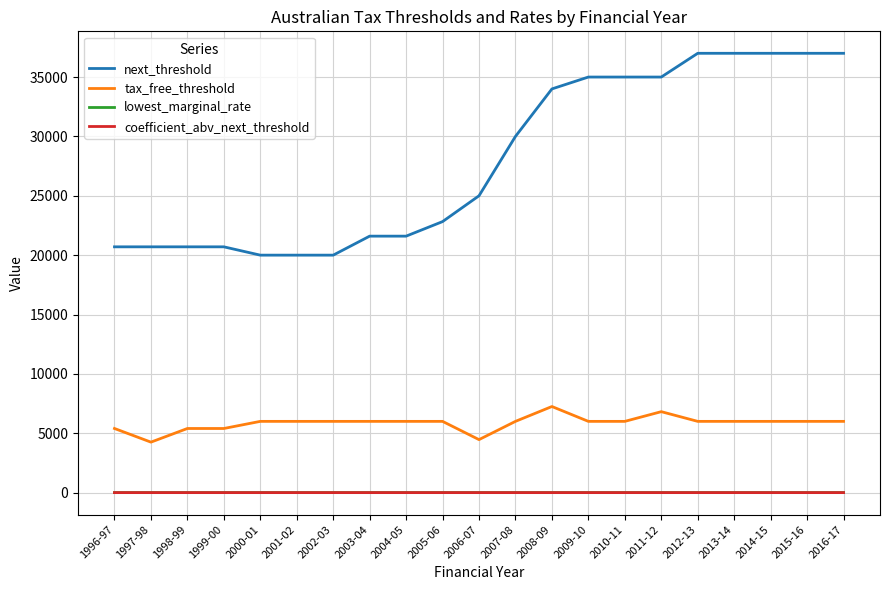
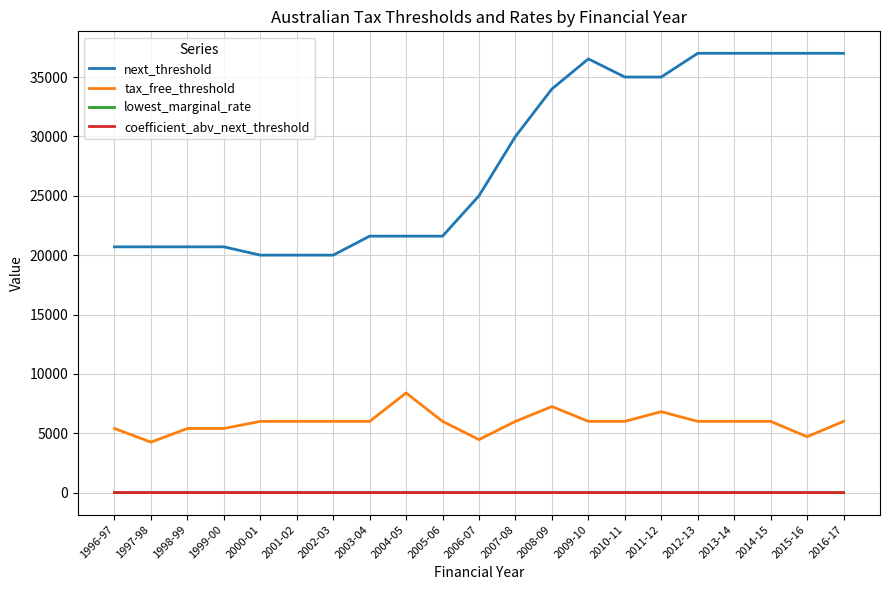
tax_free_threshold, 2004-05: 6000 -> 8400
next_threshold, 2005-06: 22800 -> 21600
next_threshold, 2009-10: 35000 -> 36500
tax_free_threshold, 2015-16: 6000 -> 4700
